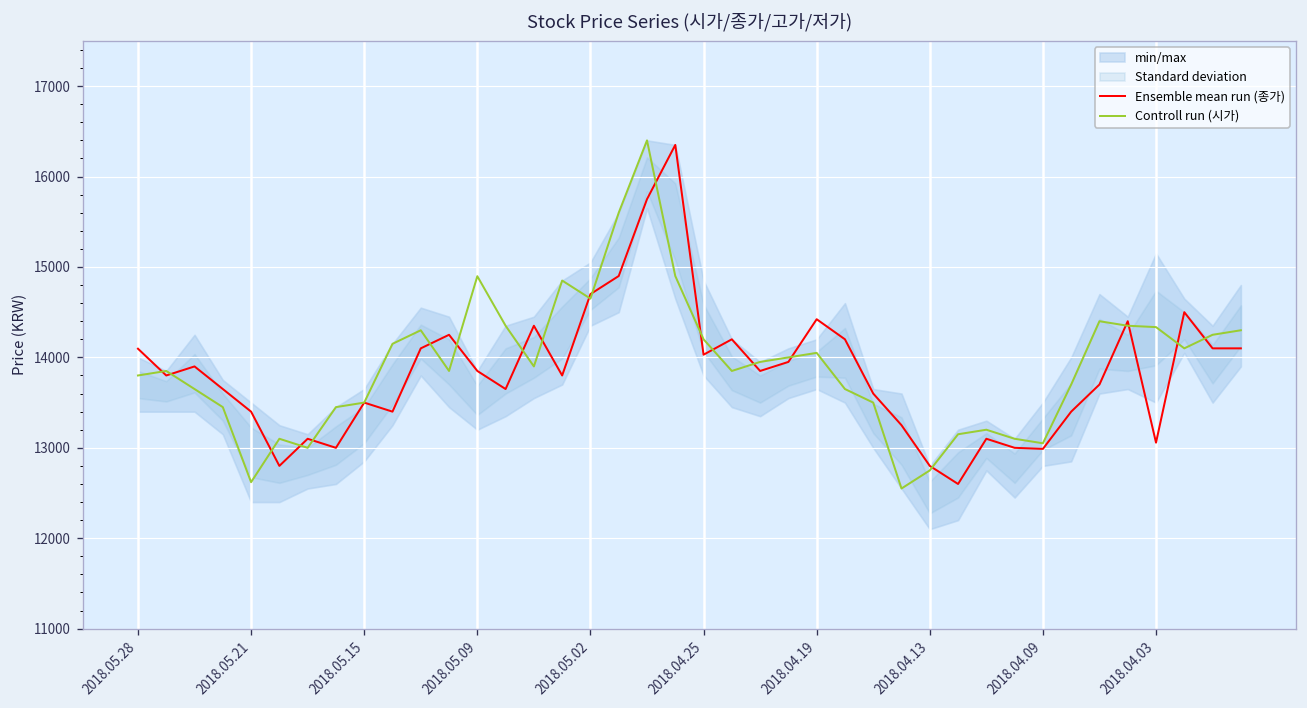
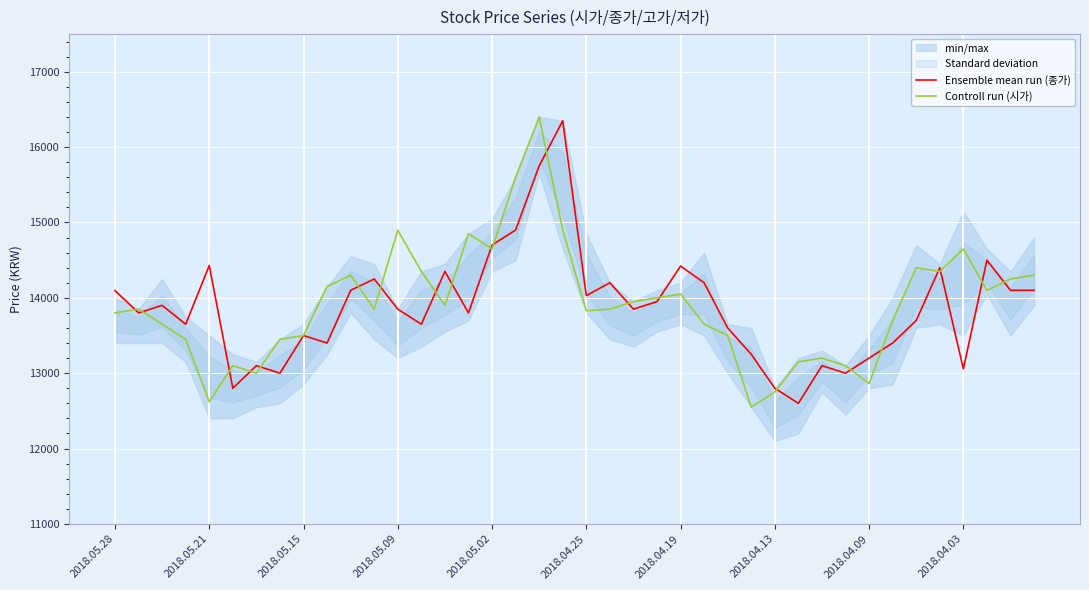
Ensemble mean run (종가), 2018.05.21: 13400 -> 14400
Controll run (시가), 2018.04.25: 14200 -> 13800
Ensemble mean run (종가), 2018.04.09: 13000 -> 13200
Controll run (시가), 2018.04.09: 13100 -> 12900
Controll run (시가), 2018.04.03: 14300 -> 14700
